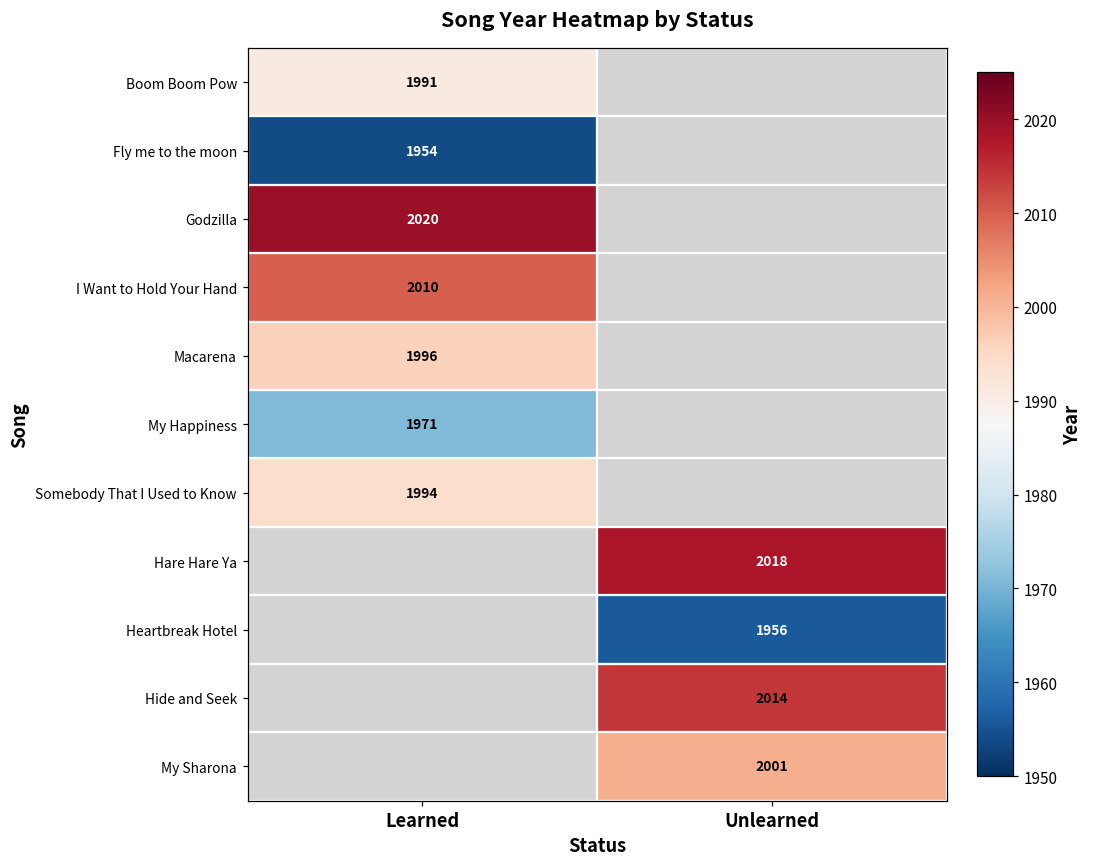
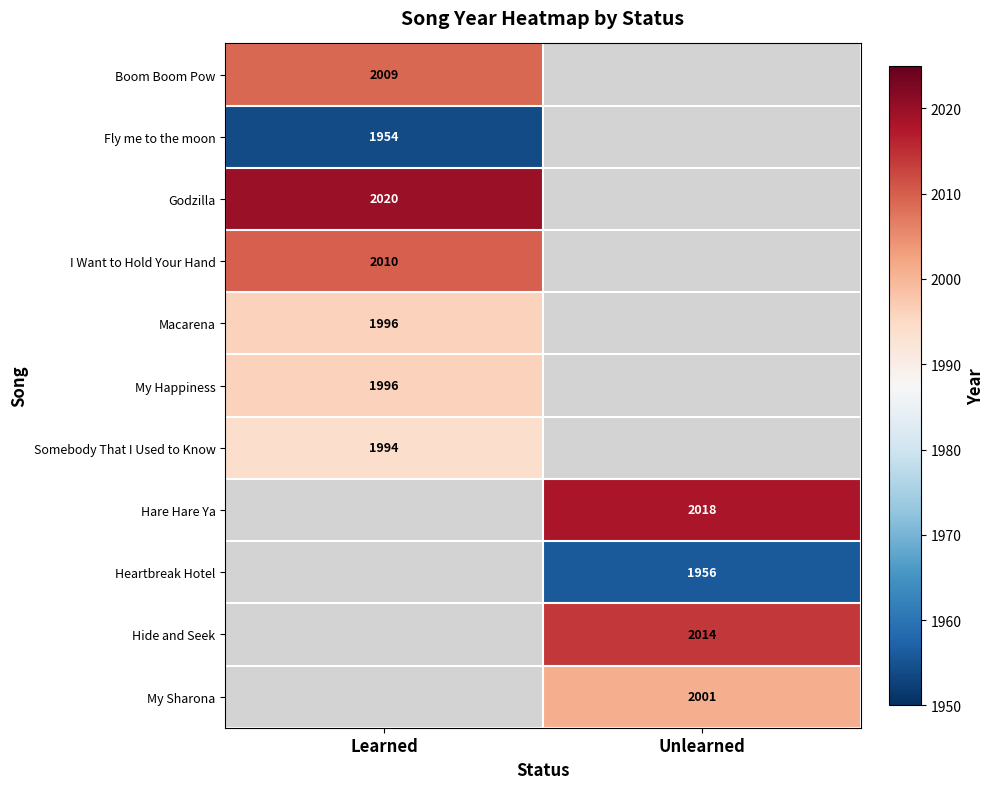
Boom Boom Pow, Learned: 1991 -> 2009
My Happiness, Learned: 1971 -> 1996
